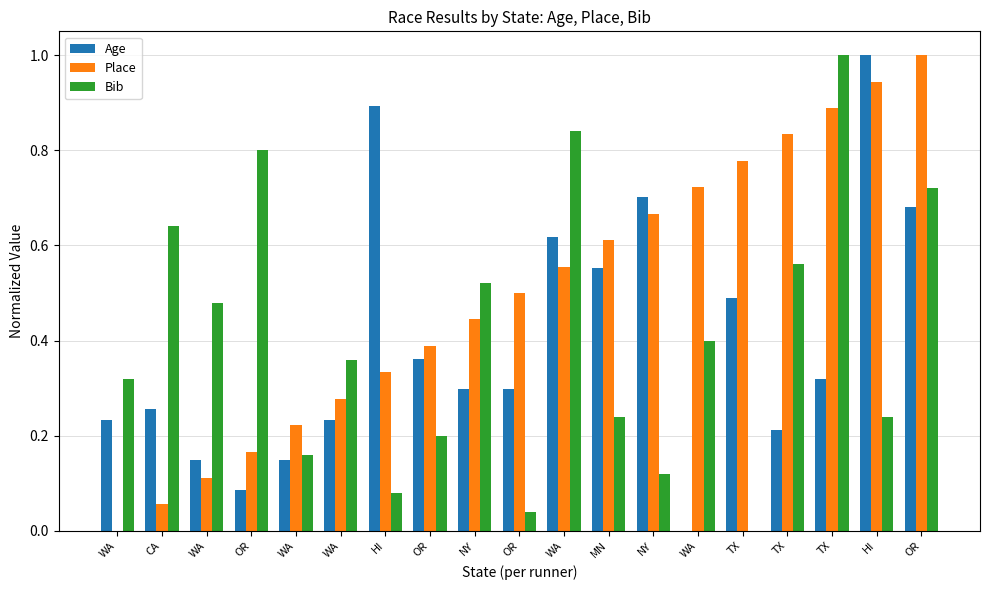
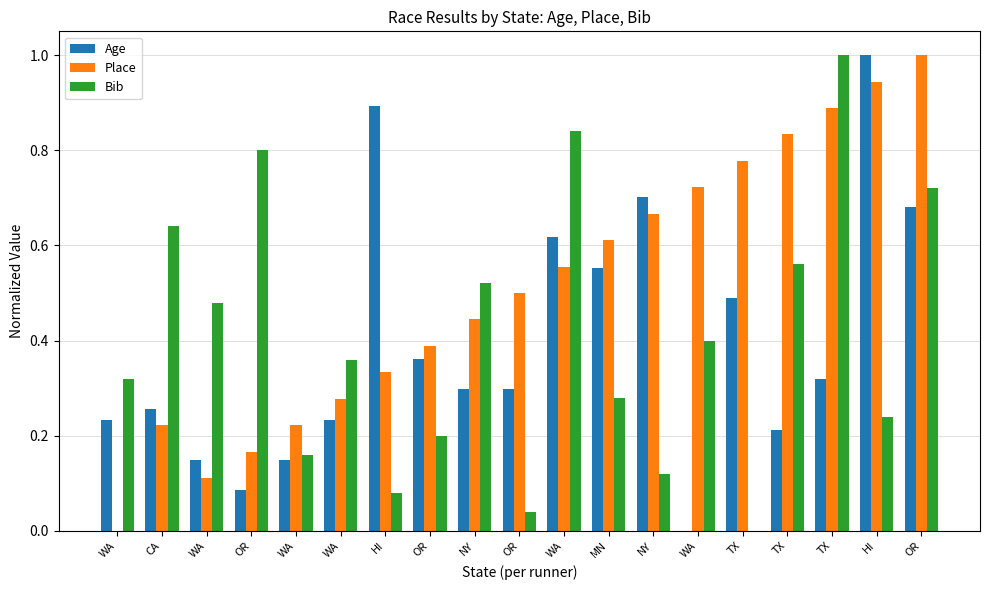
Place, CA: 0.06 -> 0.22
Bib, MN: 0.24 -> 0.28
